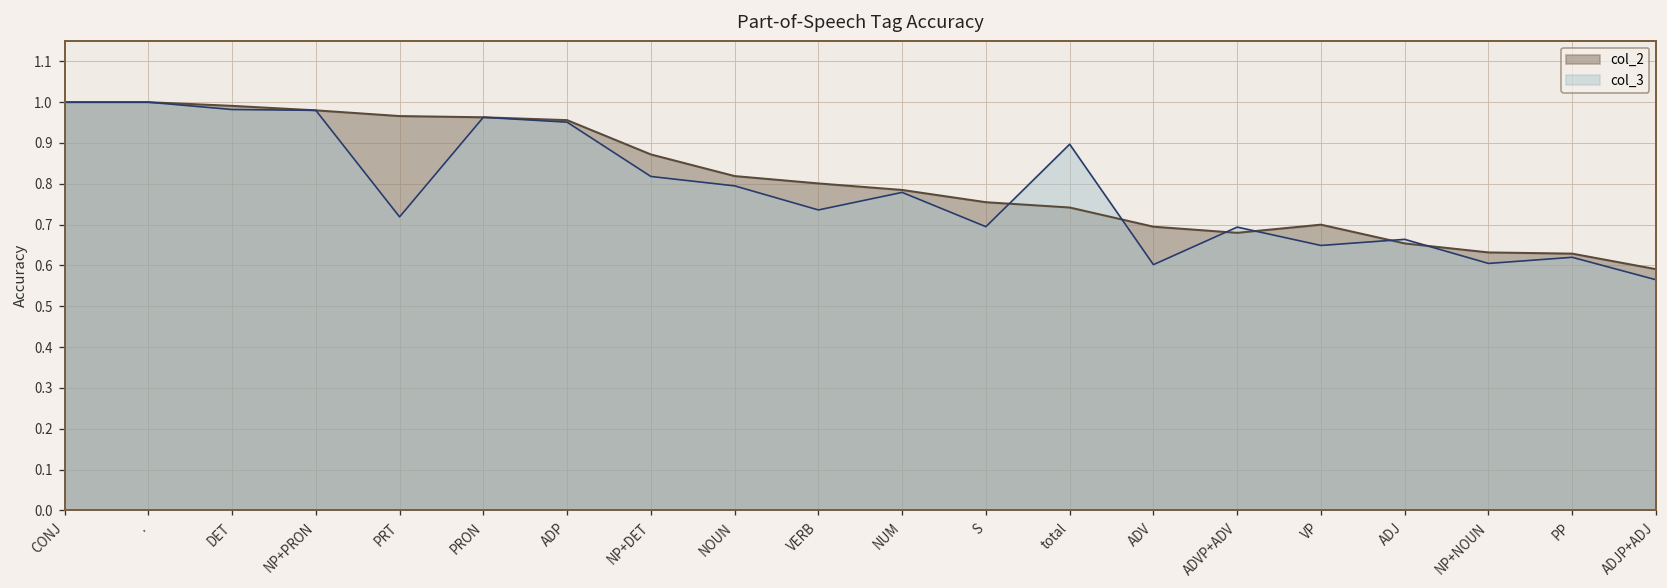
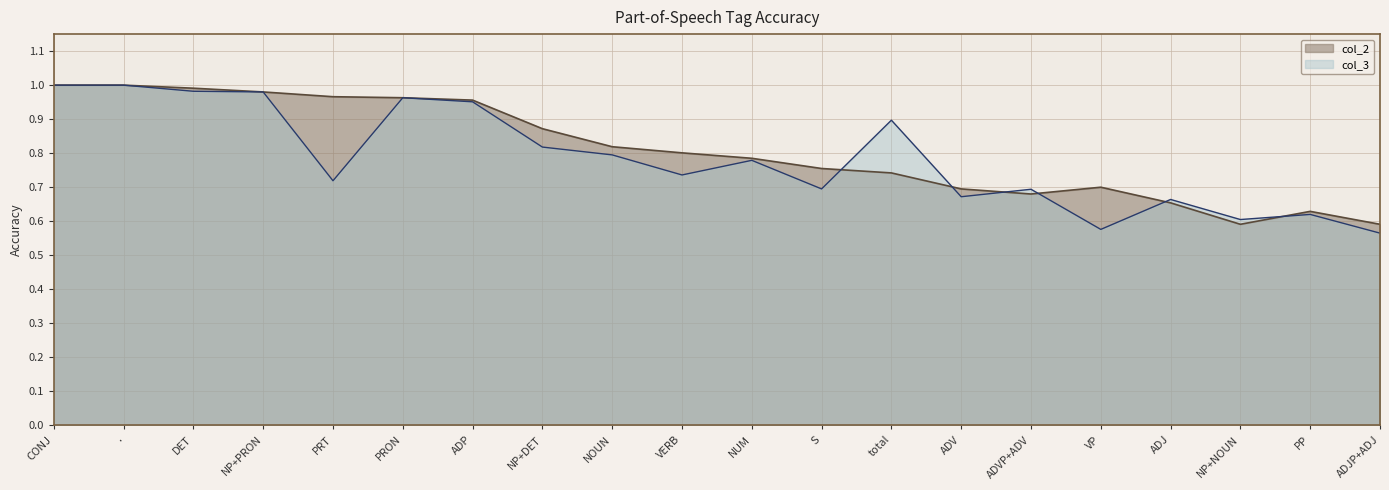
col_3, ADV: 0.60 -> 0.67
col_3, VP: 0.65 -> 0.58
col_2, NP+NOUN: 0.63 -> 0.59
